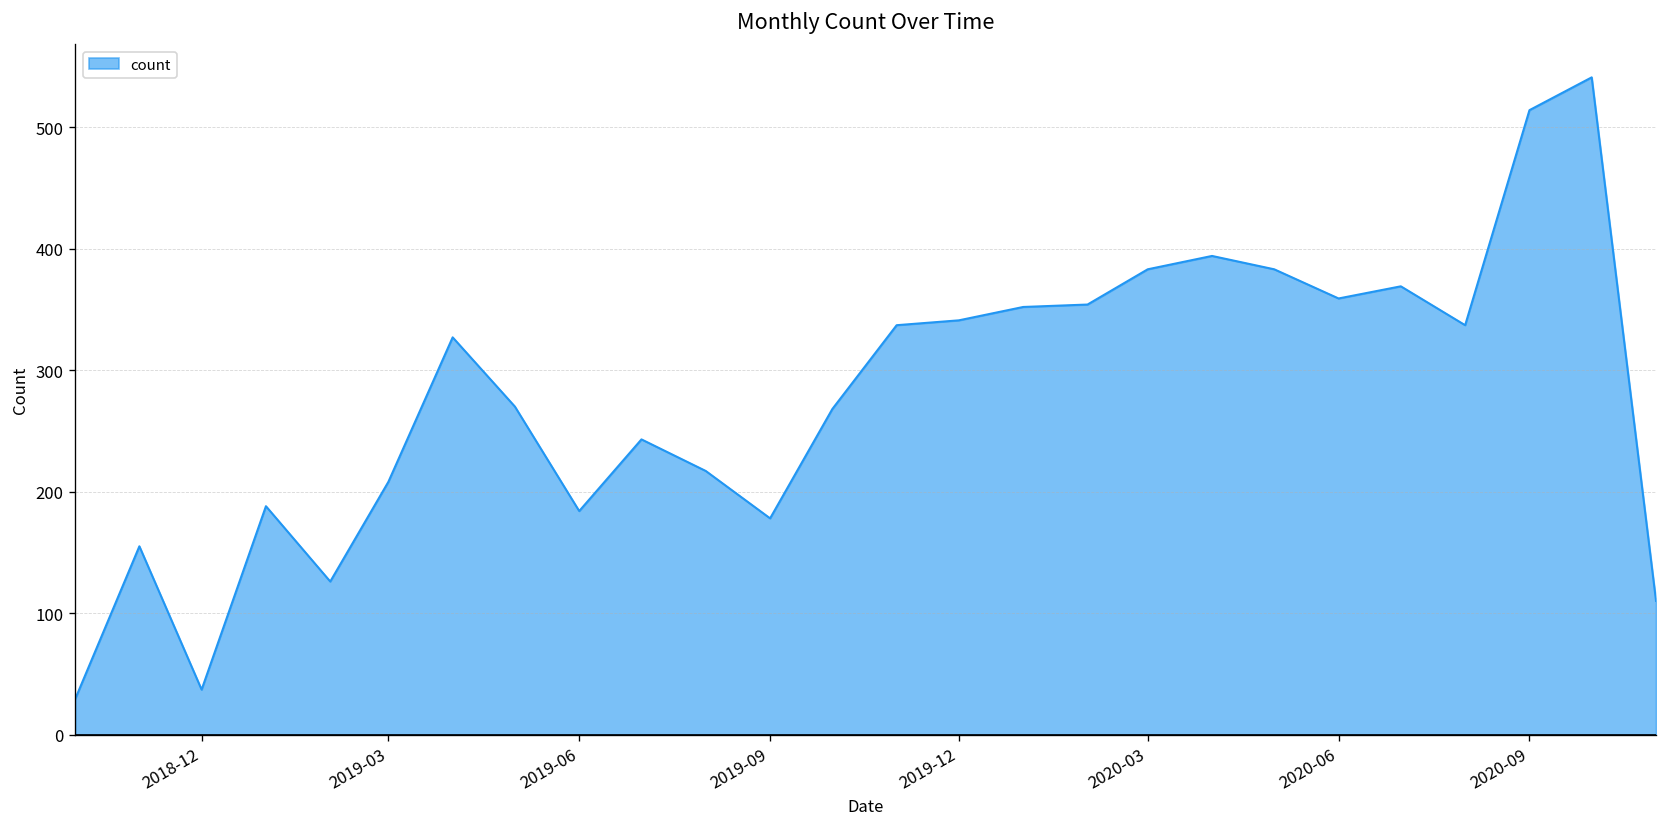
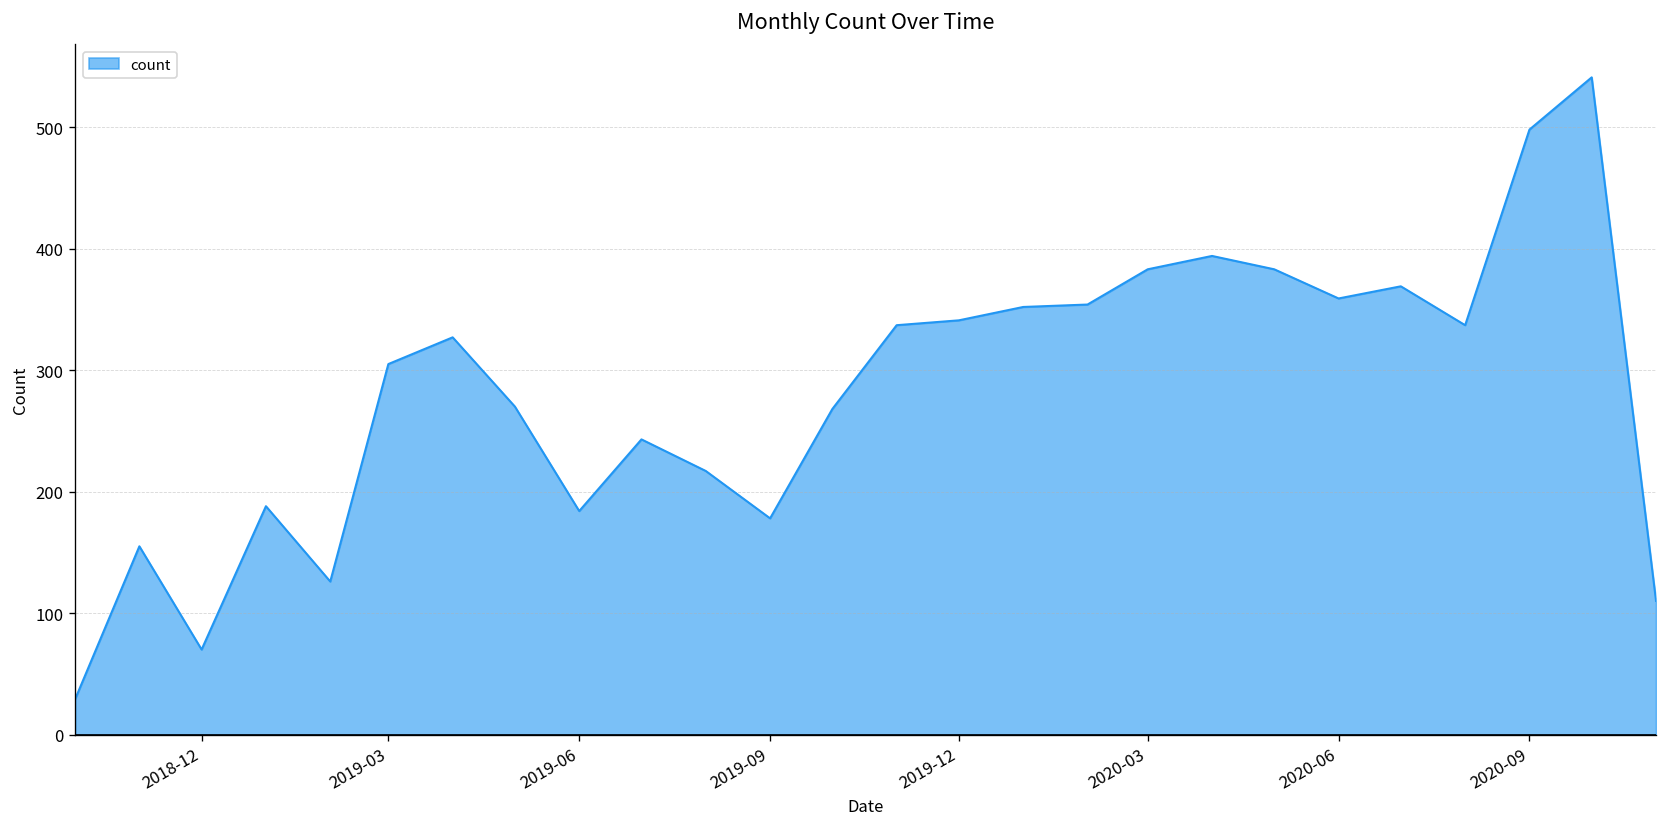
2018-12: 37 -> 70
2019-03: 208 -> 305
2020-09: 514 -> 498
